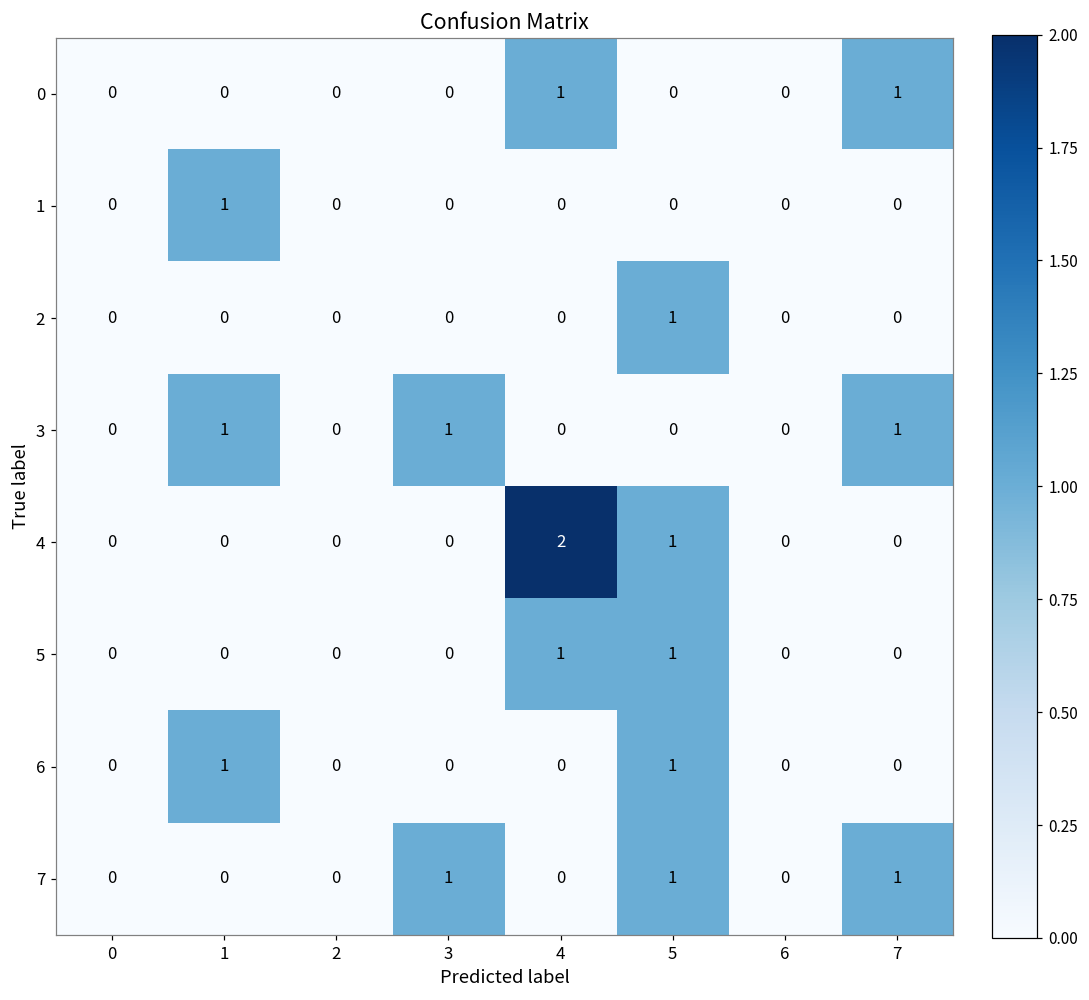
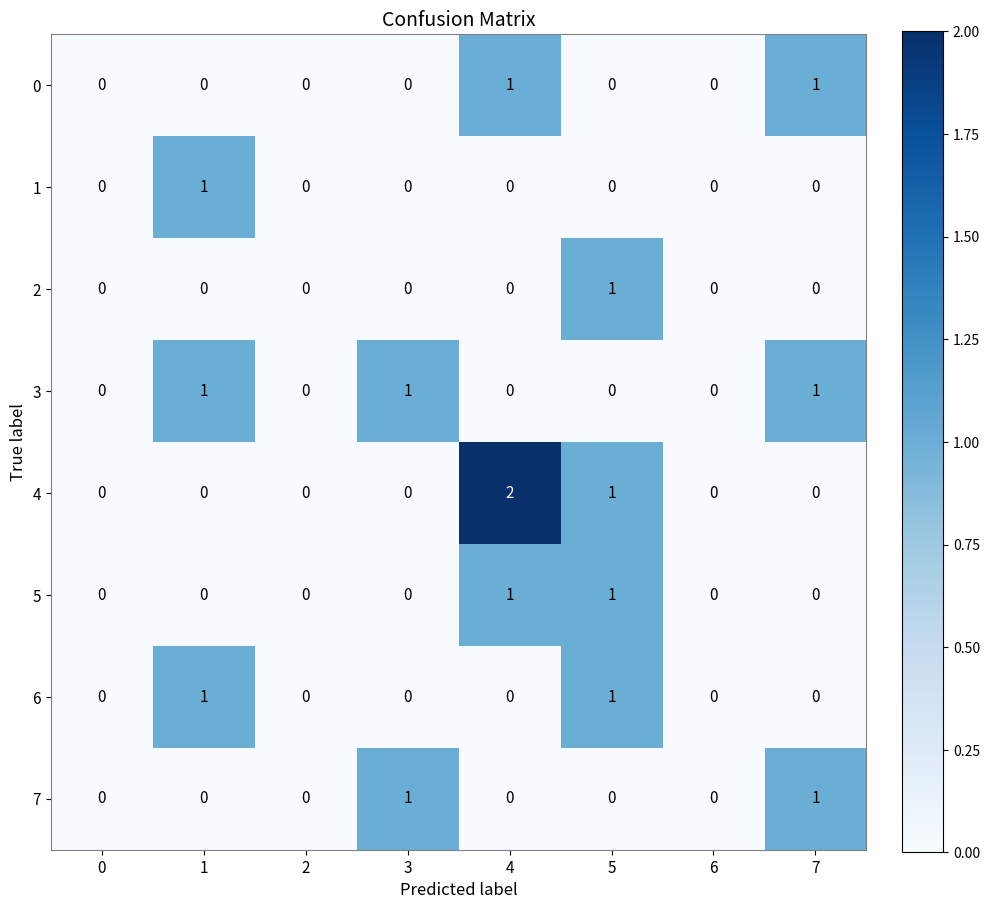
7, 5: 1 -> 0
